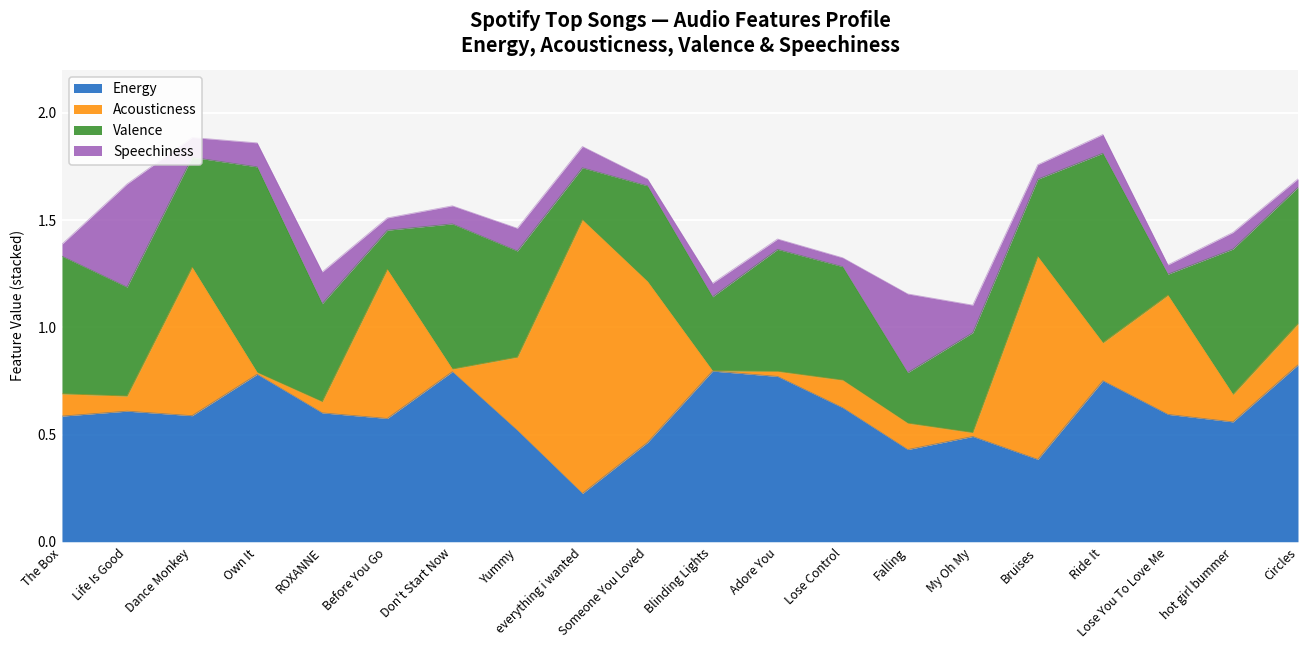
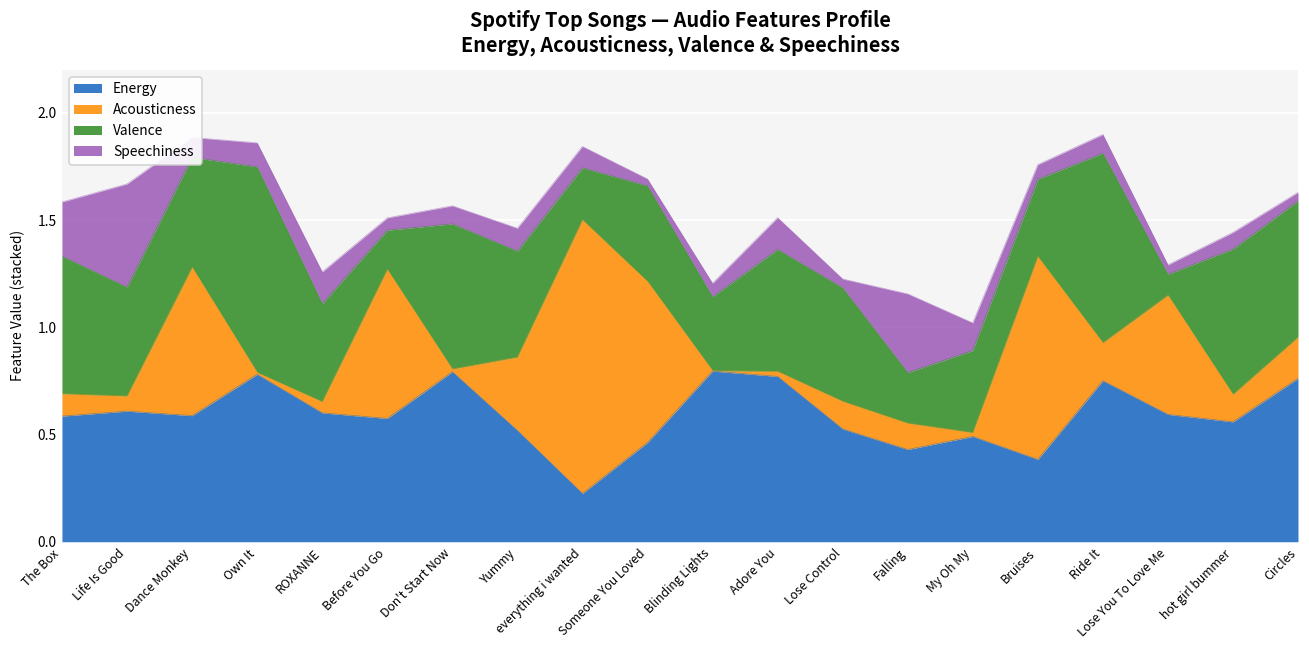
Speechiness, The Box: 0.06 -> 0.25
Speechiness, Adore You: 0.05 -> 0.15
Energy, Lose Control: 0.63 -> 0.53
Valence, My Oh My: 0.47 -> 0.38
Energy, Circles: 0.83 -> 0.76
